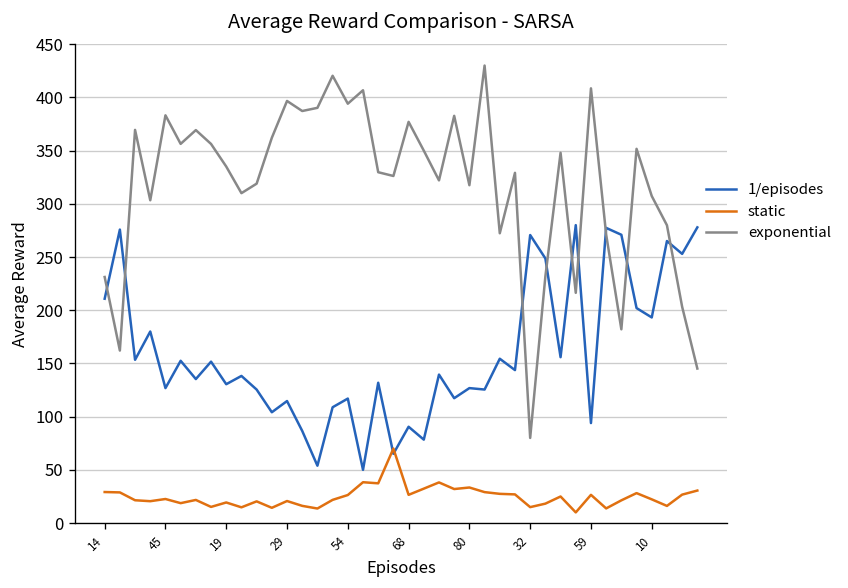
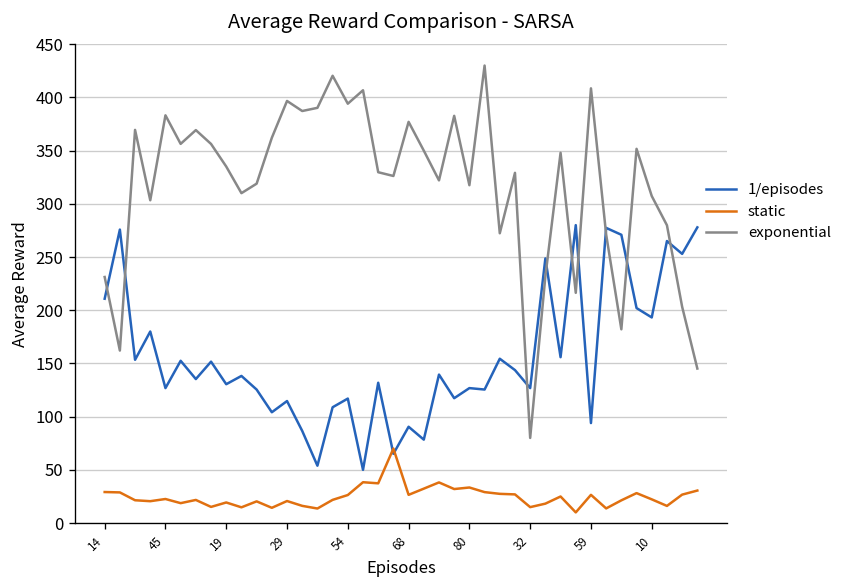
1/episodes, 32: 270 -> 130
